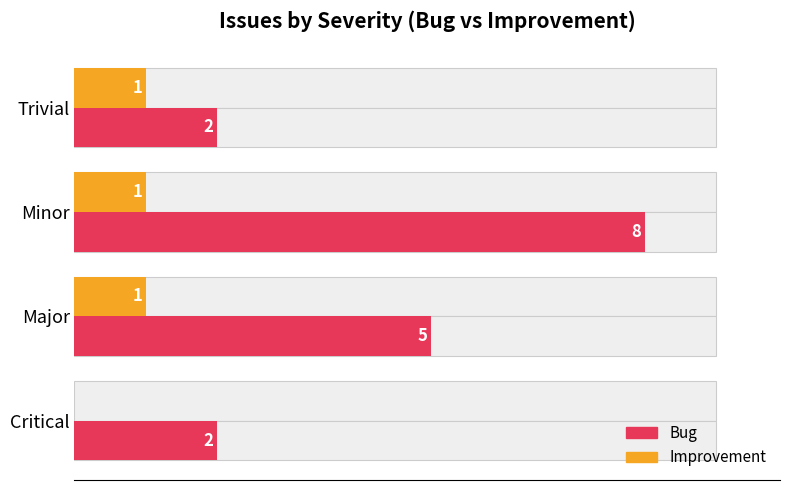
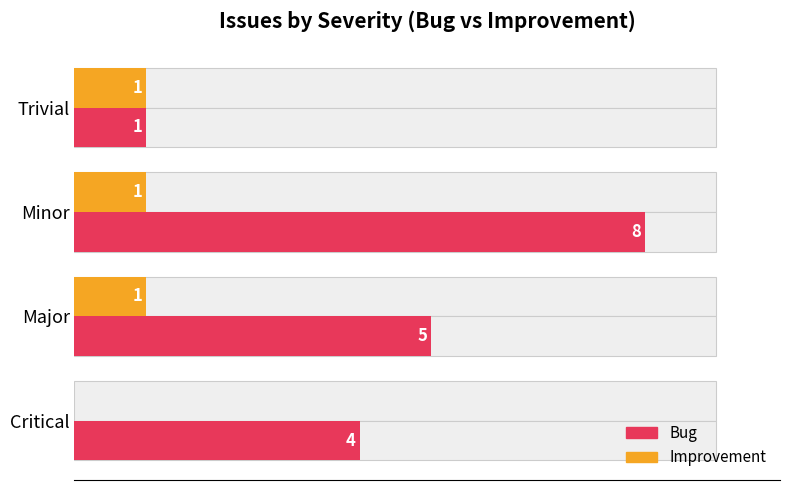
Bug, Trivial: 2 -> 1
Bug, Critical: 2 -> 4
